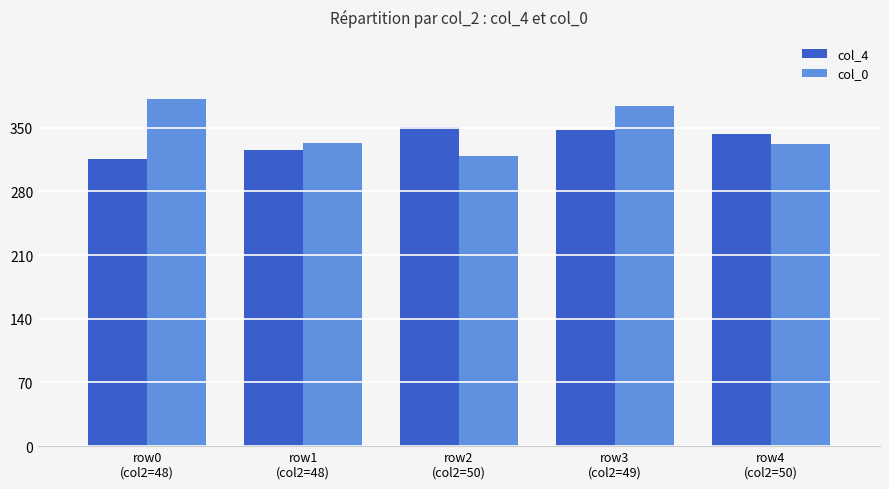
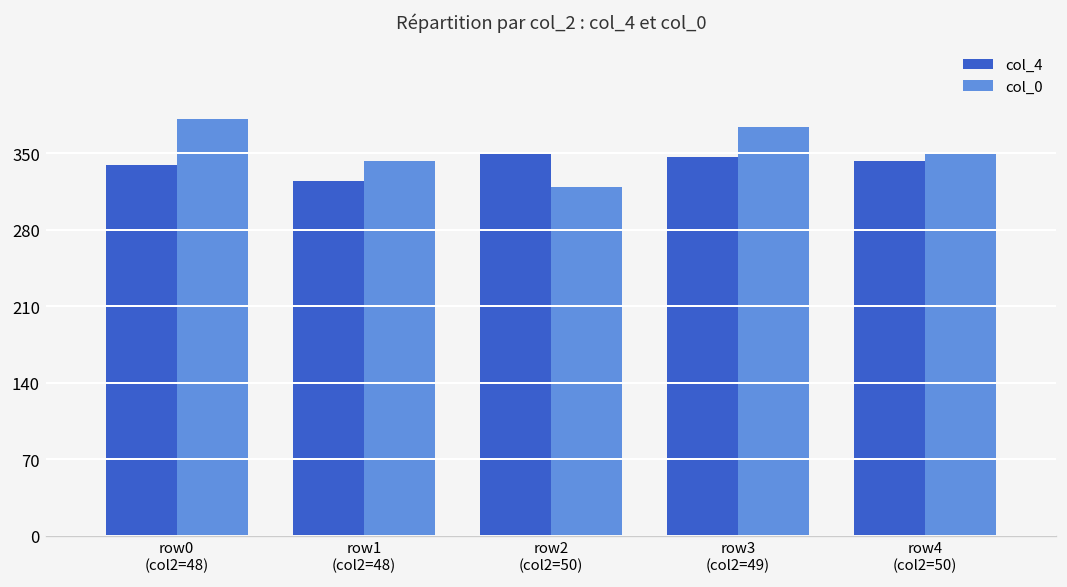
col_4, row0 (col2=48): 320 -> 340
col_0, row1 (col2=48): 330 -> 340
col_0, row4 (col2=50): 330 -> 350
